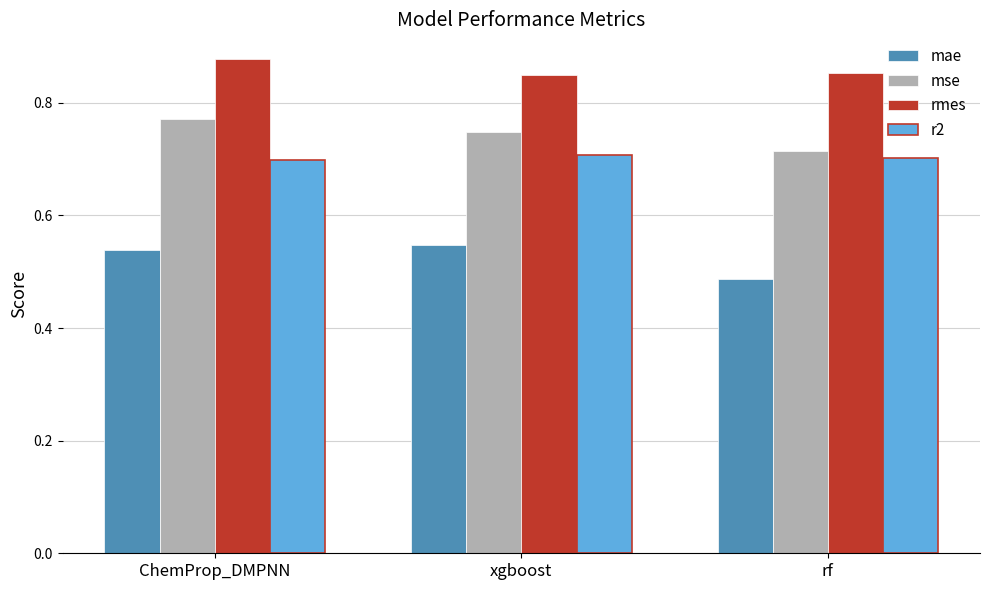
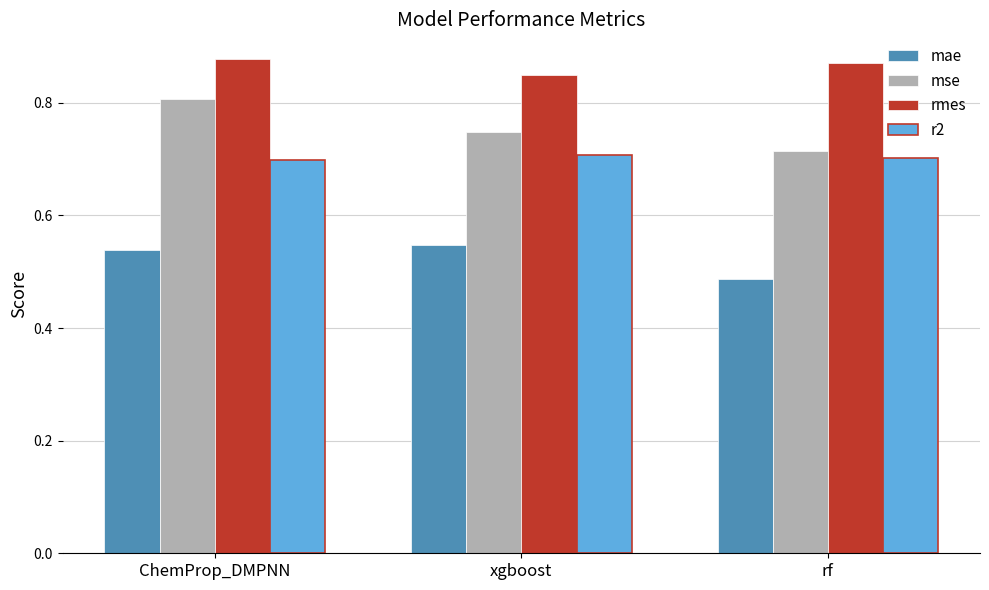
mse, ChemProp_DMPNN: 0.77 -> 0.81
rmes, rf: 0.85 -> 0.87
